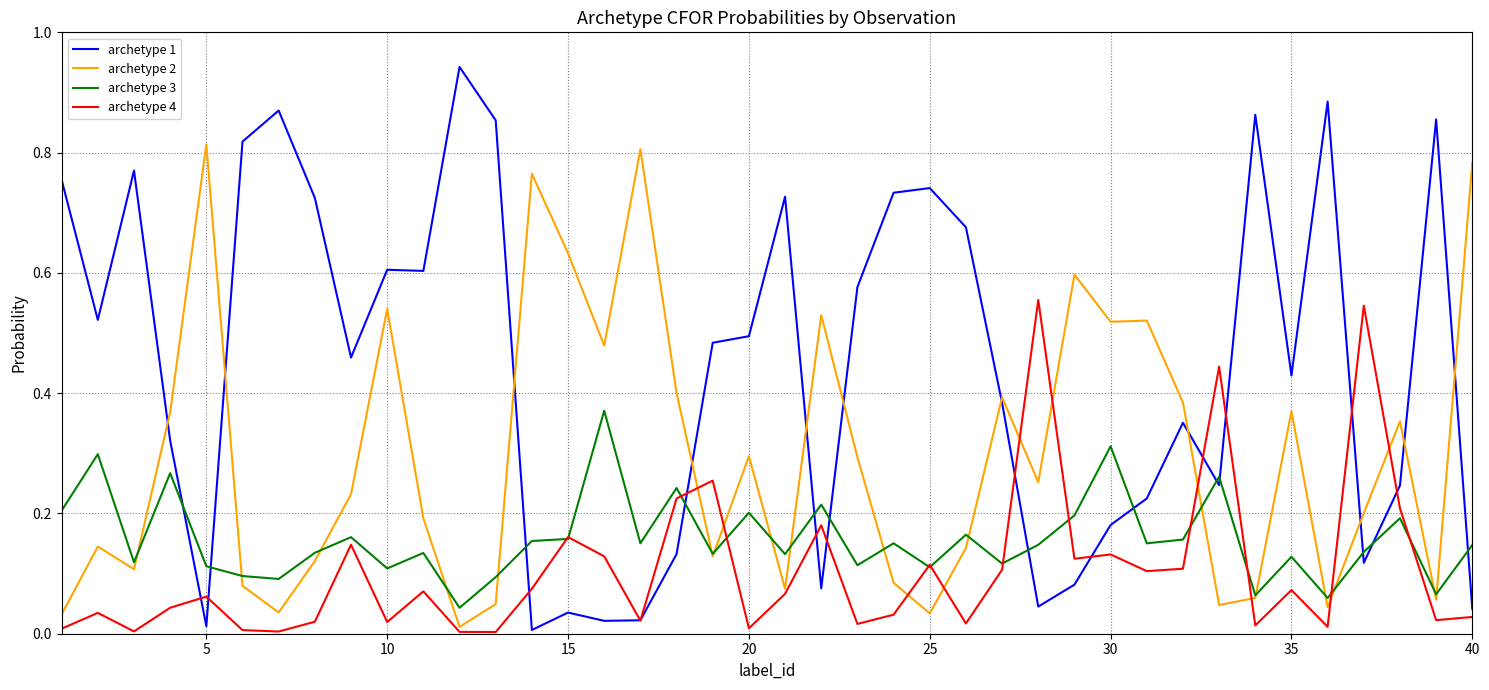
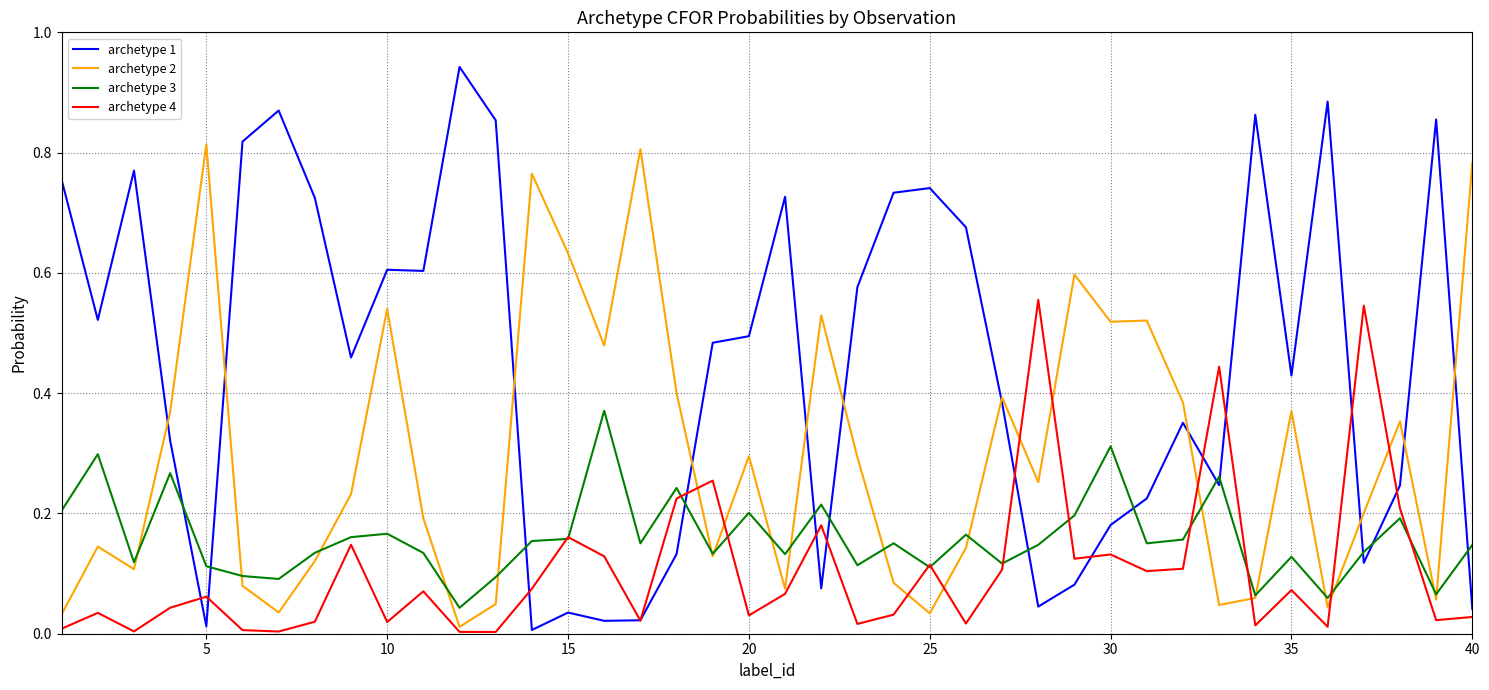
archetype 3, 10: 0.11 -> 0.17
archetype 4, 20: 0.01 -> 0.03
